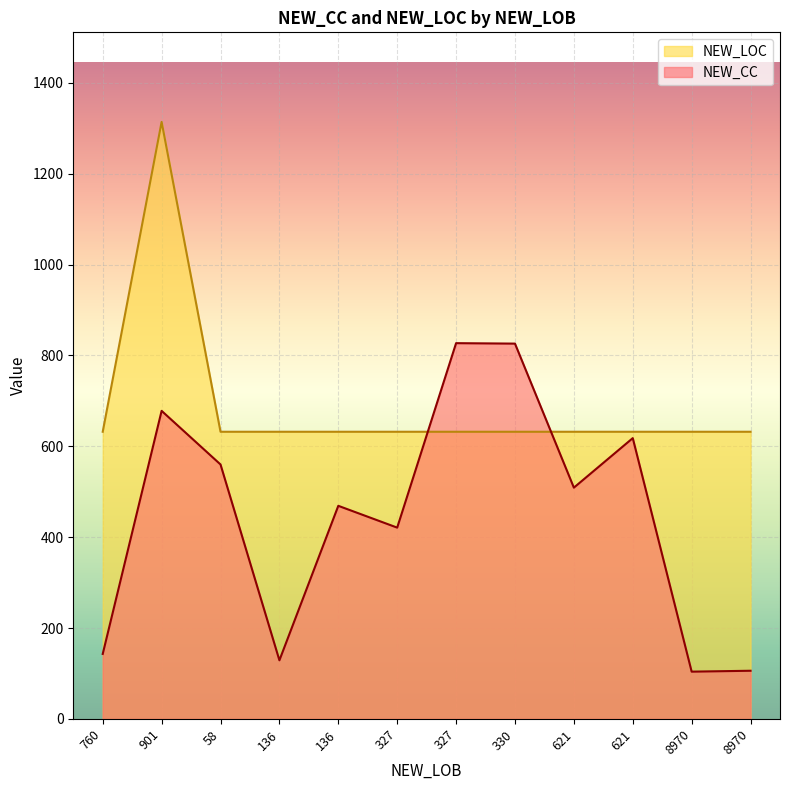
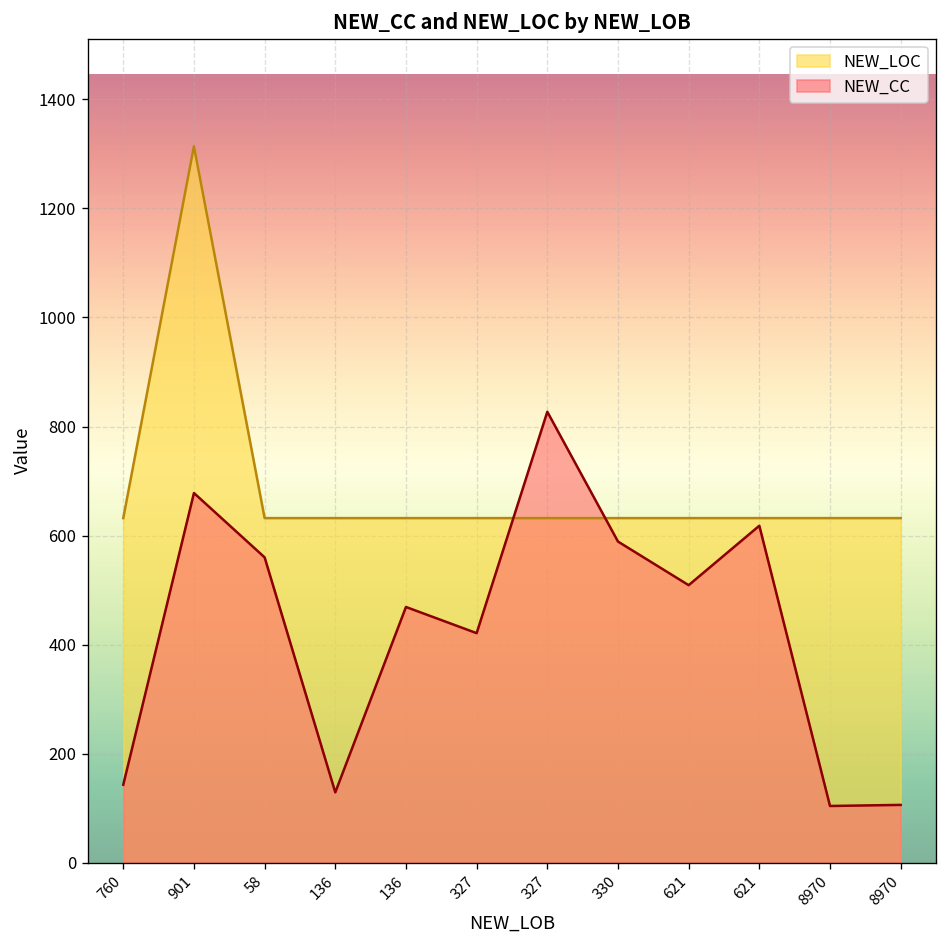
NEW_CC, 330: 830 -> 590
